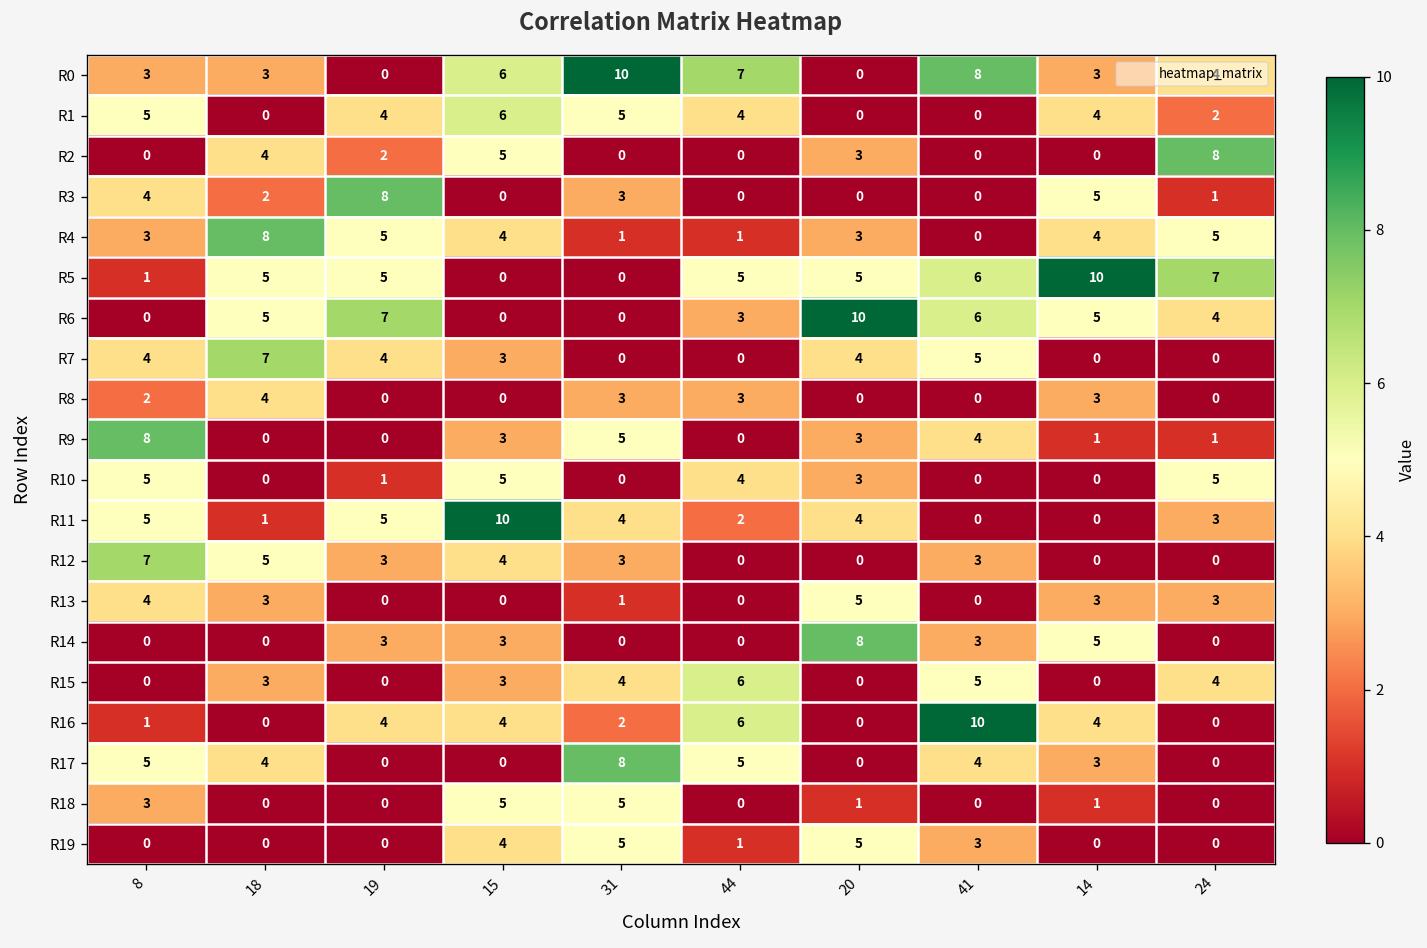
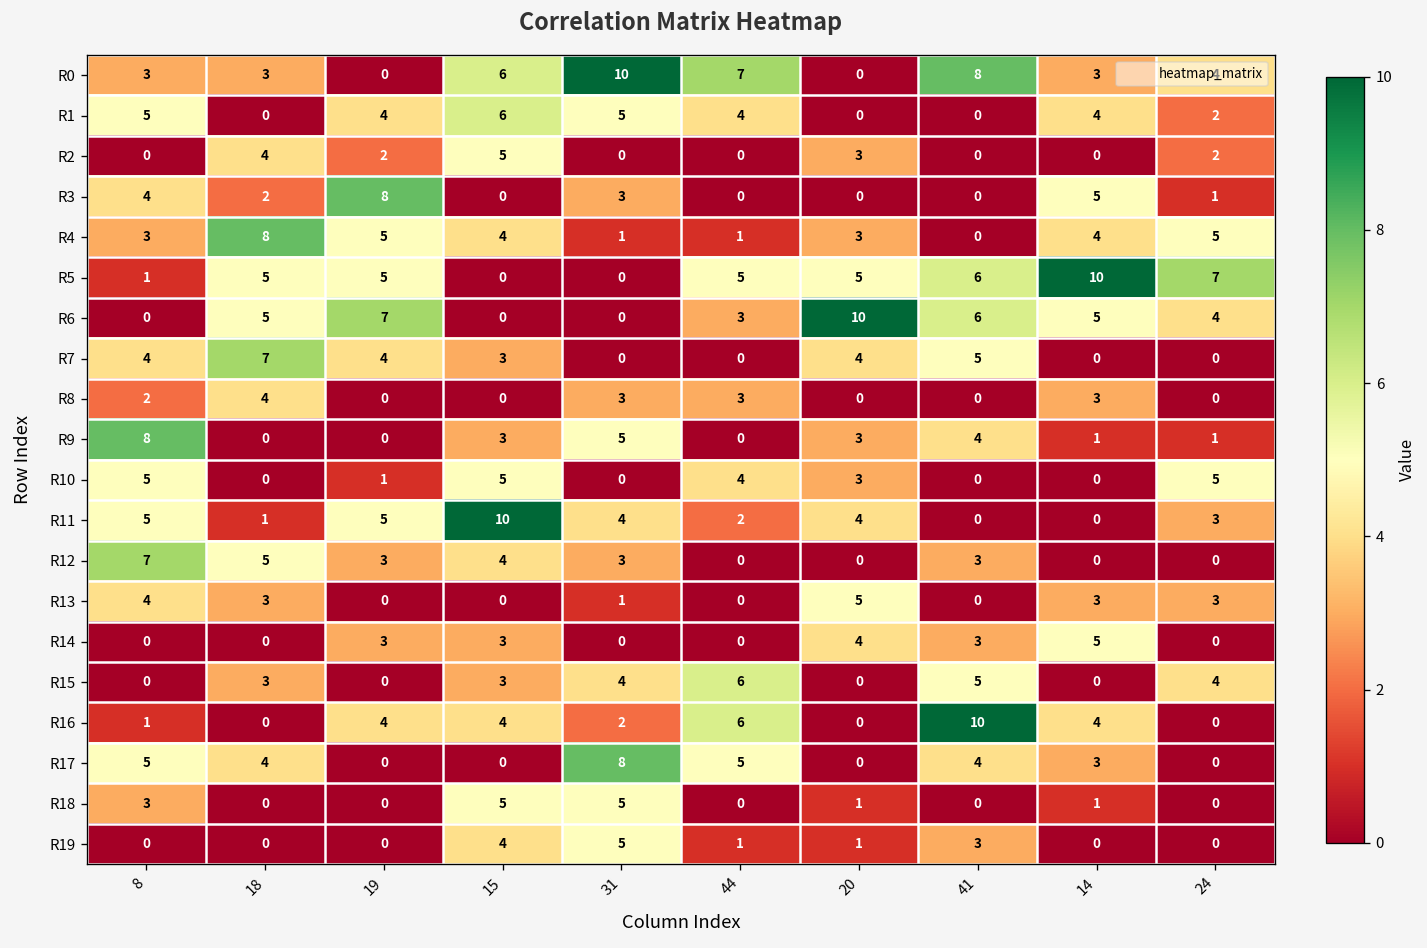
R2, 24: 8 -> 2
R14, 20: 8 -> 4
R19, 20: 5 -> 1
